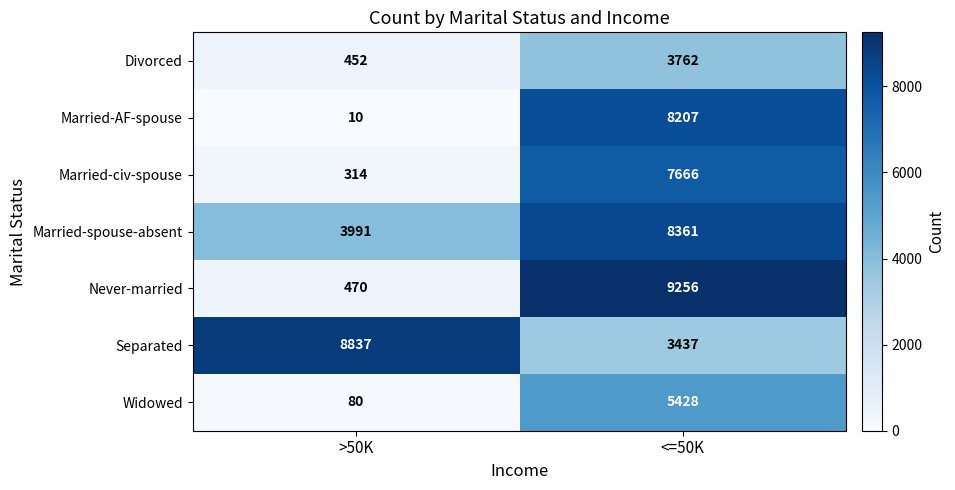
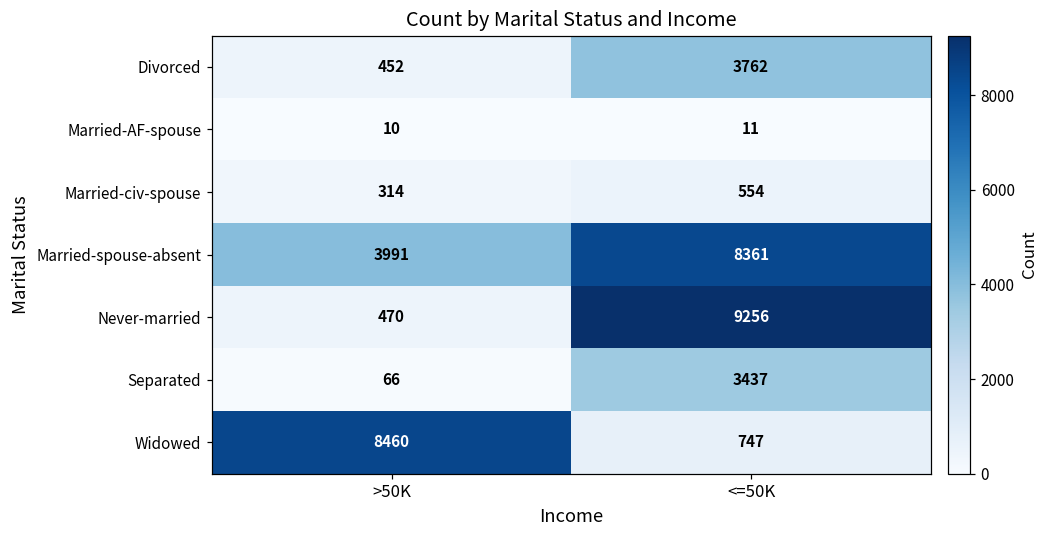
Married-AF-spouse, <=50K: 8207 -> 11
Married-civ-spouse, <=50K: 7666 -> 554
Separated, >50K: 8837 -> 66
Widowed, >50K: 80 -> 8460
Widowed, <=50K: 5428 -> 747
